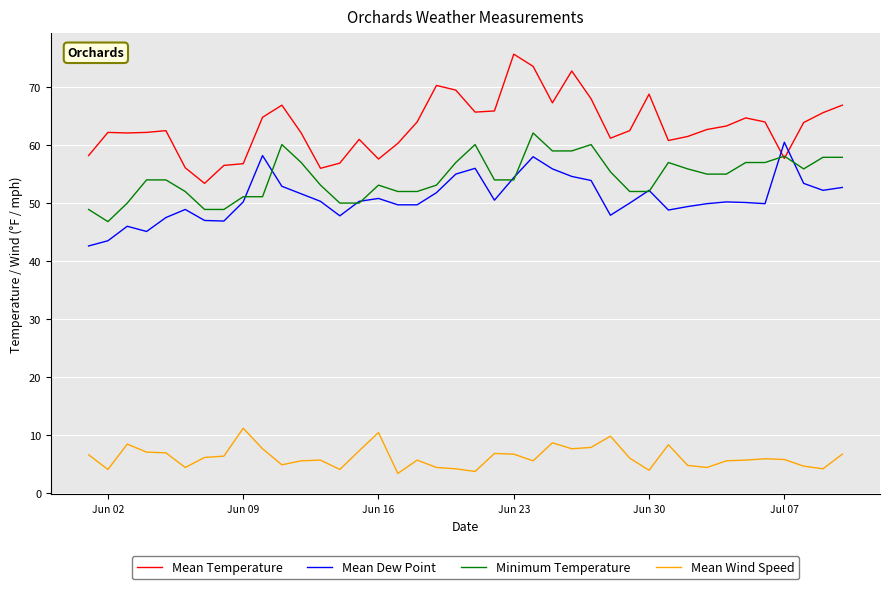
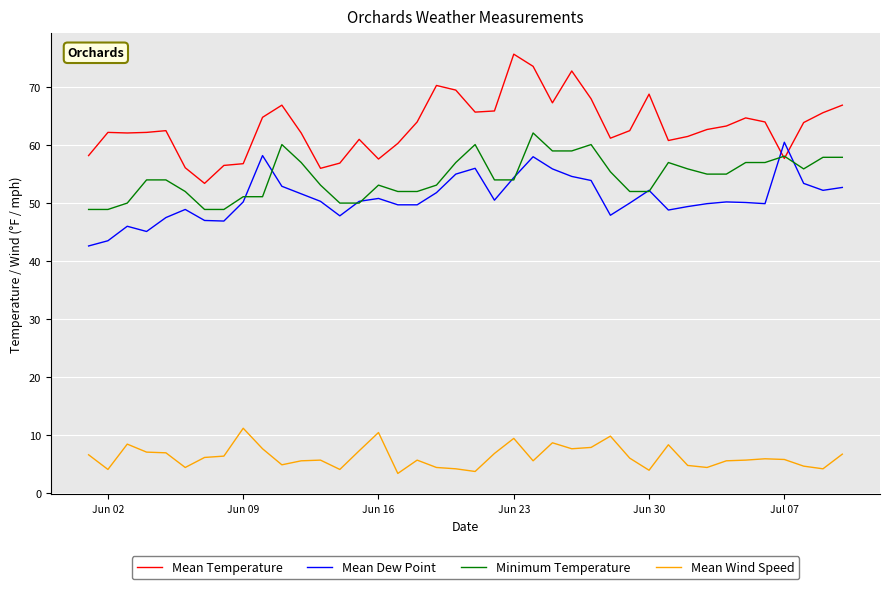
Minimum Temperature, Jun 02: 47 -> 49
Mean Wind Speed, Jun 23: 7 -> 9
